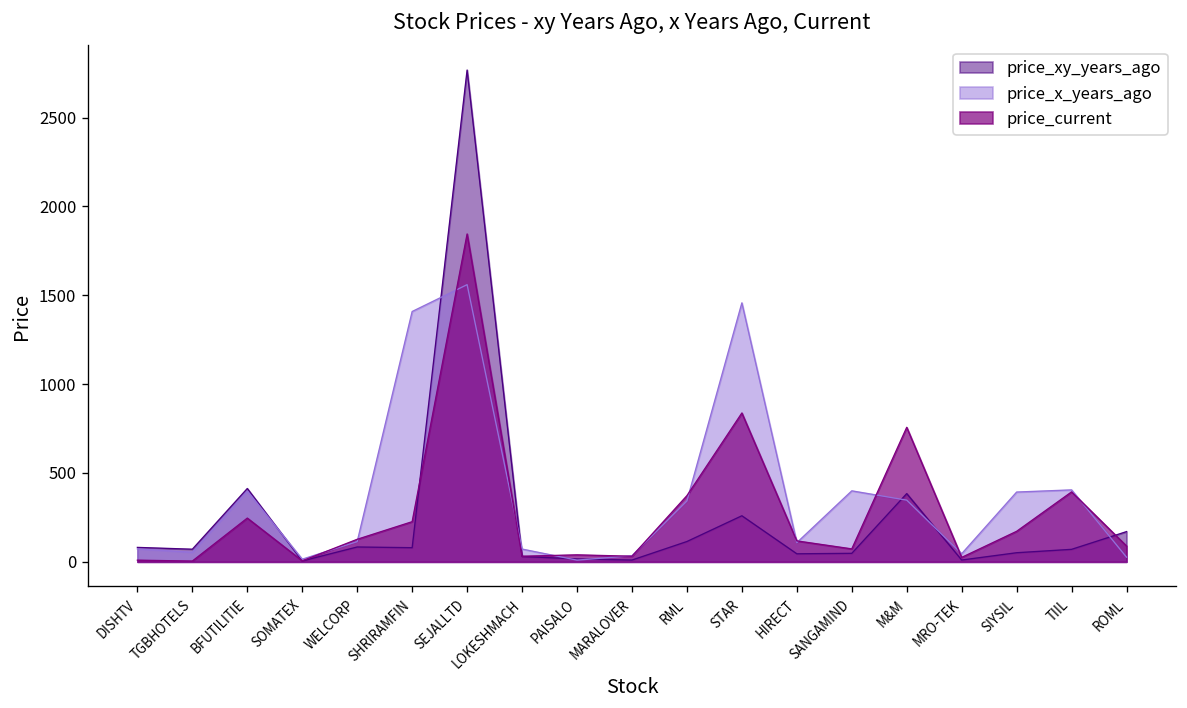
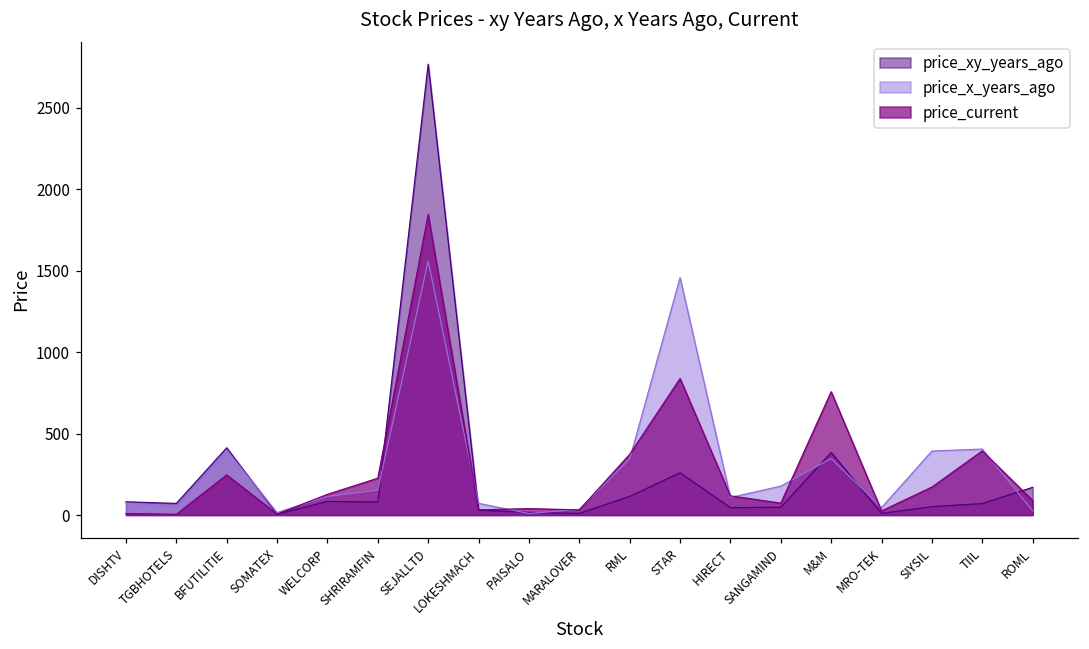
price_x_years_ago, SHRIRAMFIN: 1410 -> 150
price_x_years_ago, SANGAMIND: 400 -> 180
